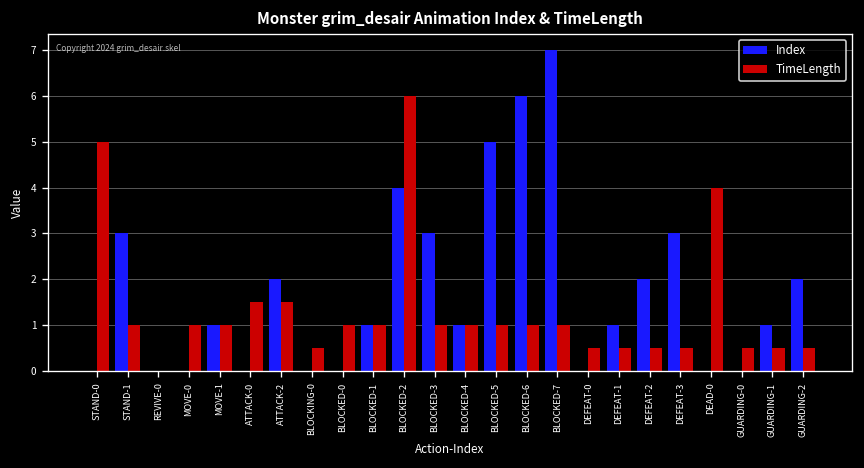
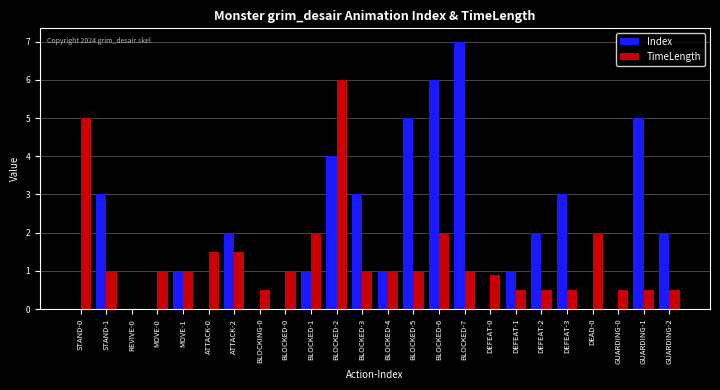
TimeLength, BLOCKED-1: 1 -> 2
TimeLength, BLOCKED-6: 1 -> 2
TimeLength, DEFEAT-0: 0.5 -> 0.9
TimeLength, DEAD-0: 4 -> 2
Index, GUARDING-1: 1 -> 5
